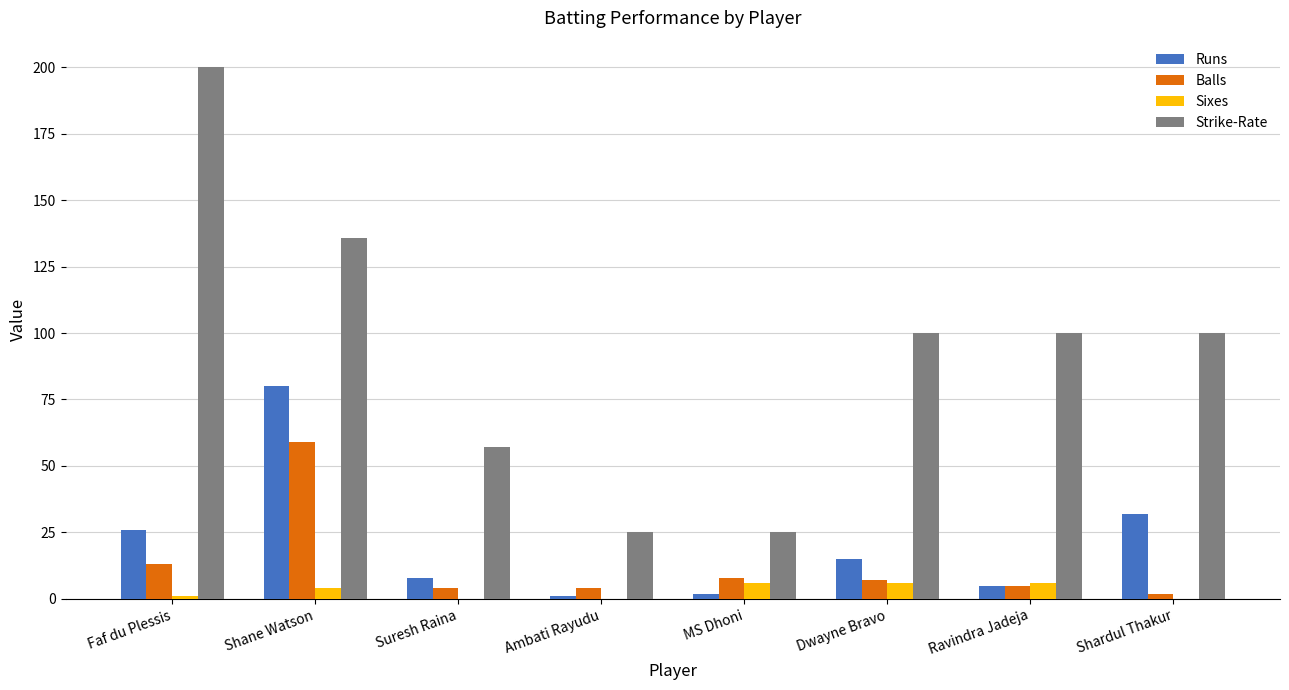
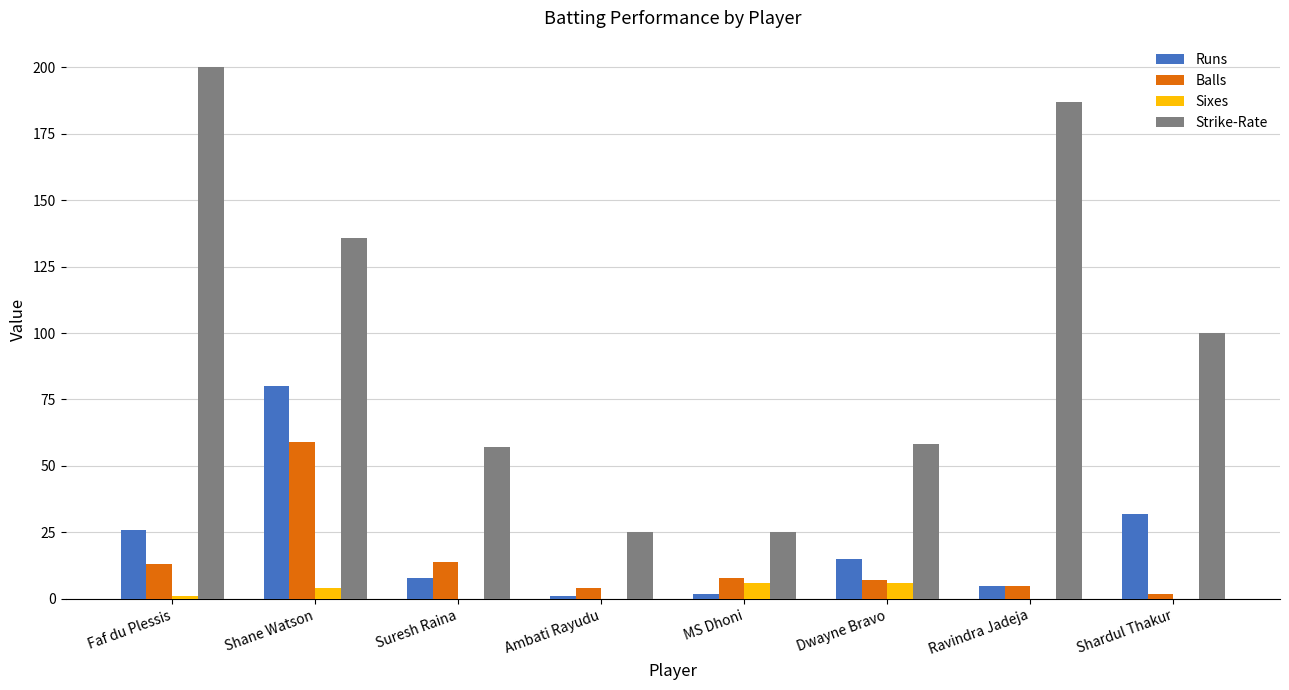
Balls, Suresh Raina: 4 -> 14
Strike-Rate, Dwayne Bravo: 100 -> 58
Sixes, Ravindra Jadeja: 6 -> 0
Strike-Rate, Ravindra Jadeja: 100 -> 187
